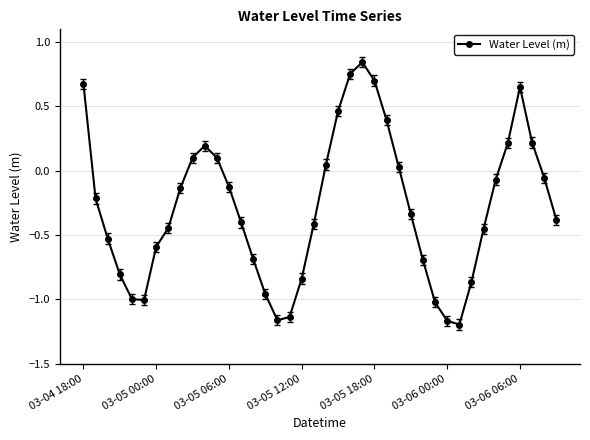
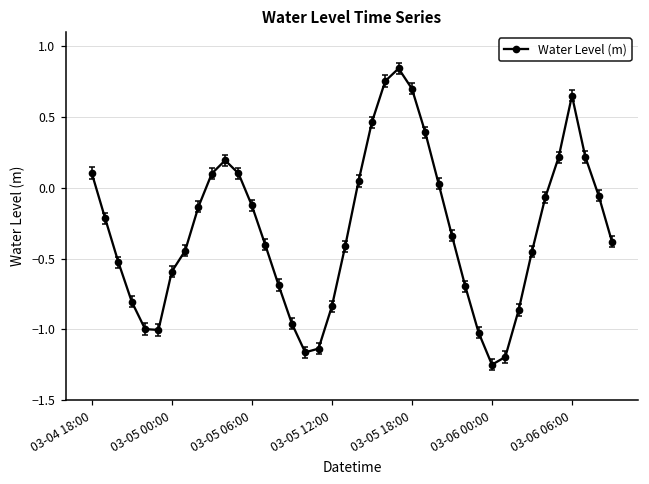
Water Level (m), 03-04 18:00: 0.68 -> 0.10
Water Level (m), 03-06 00:00: -1.17 -> -1.25
